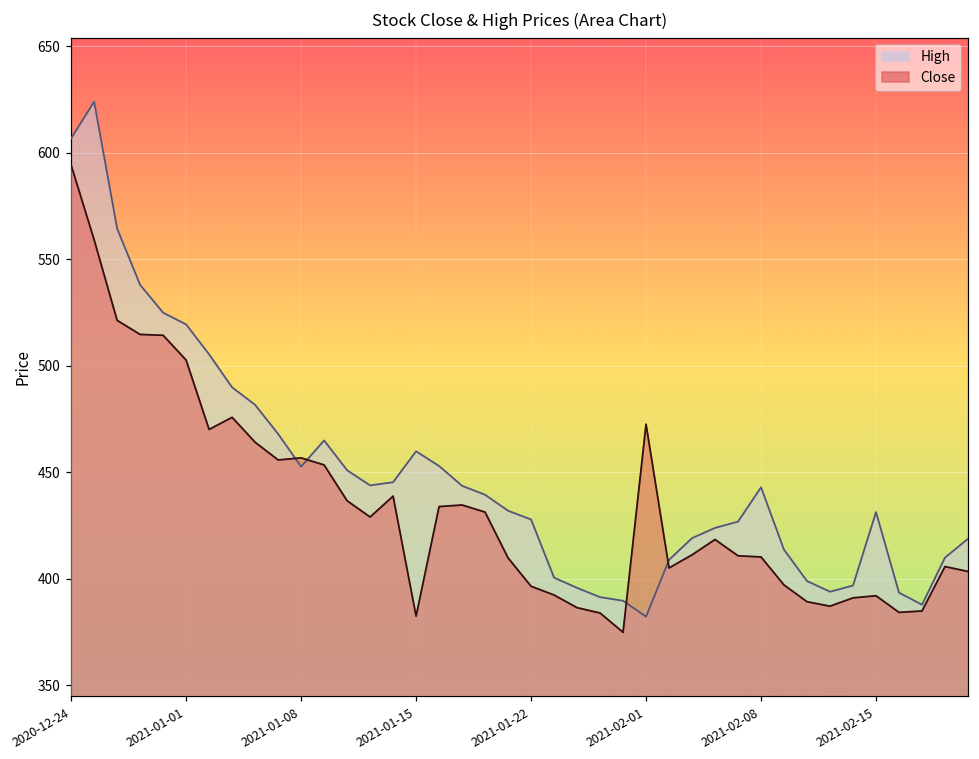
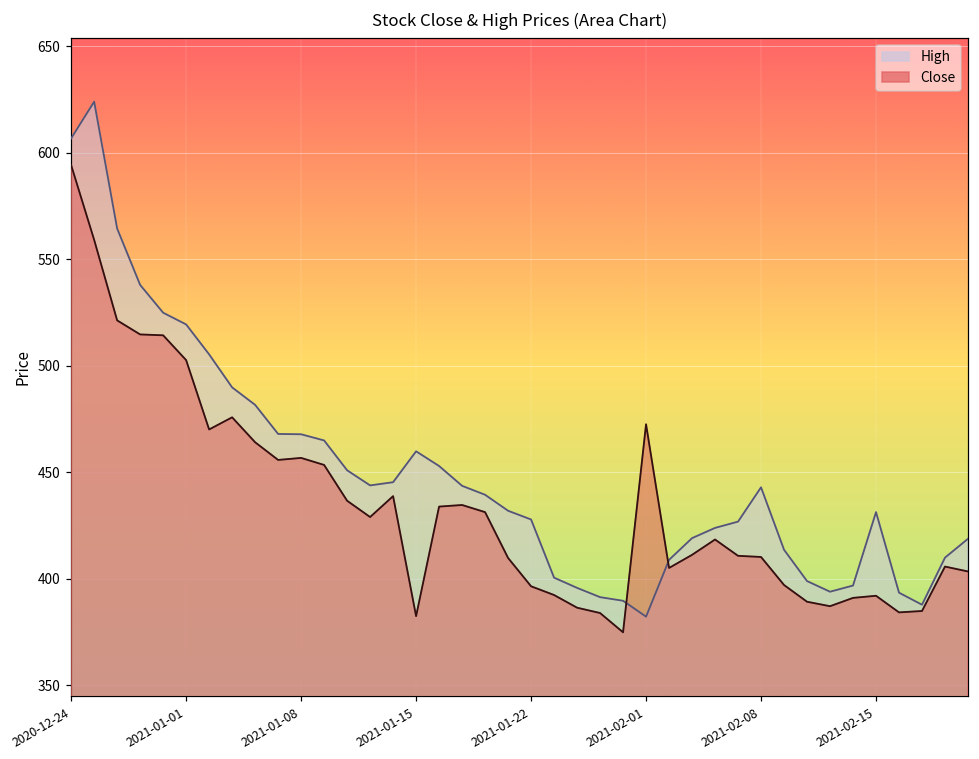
High, 2021-01-08: 453 -> 468
